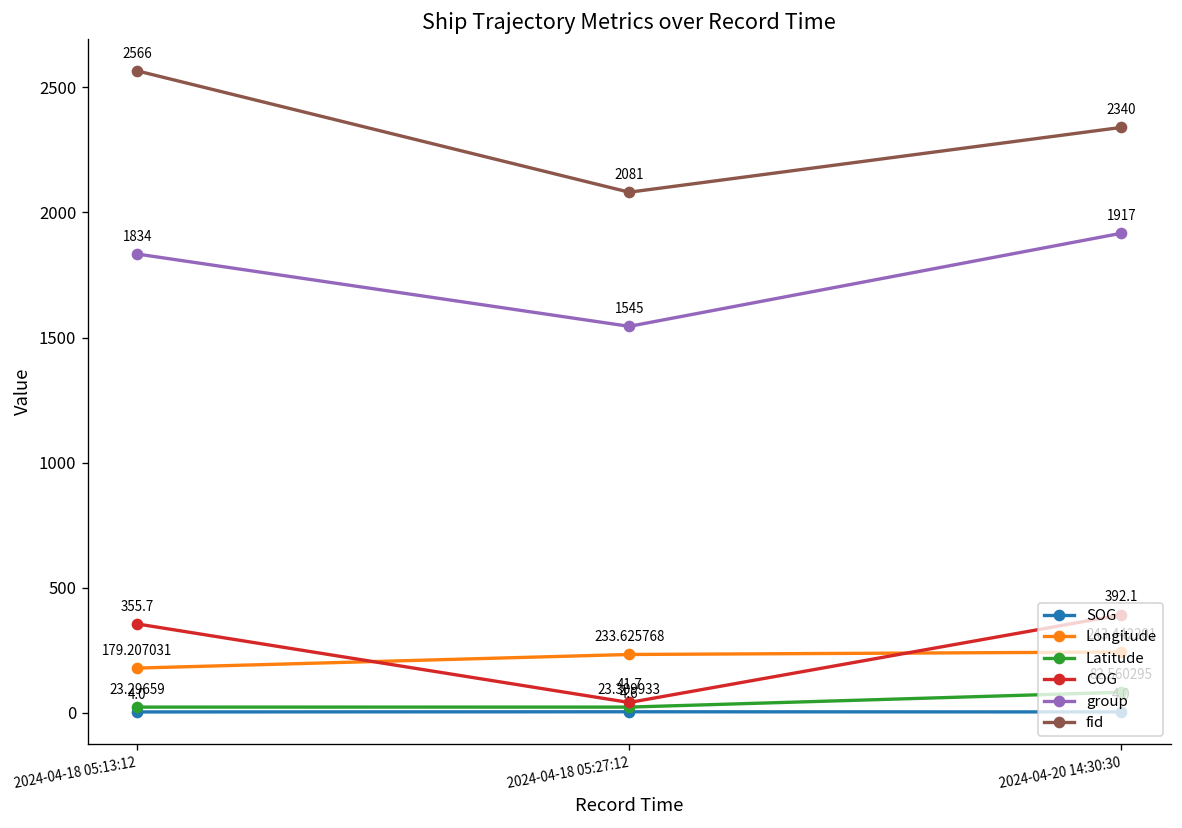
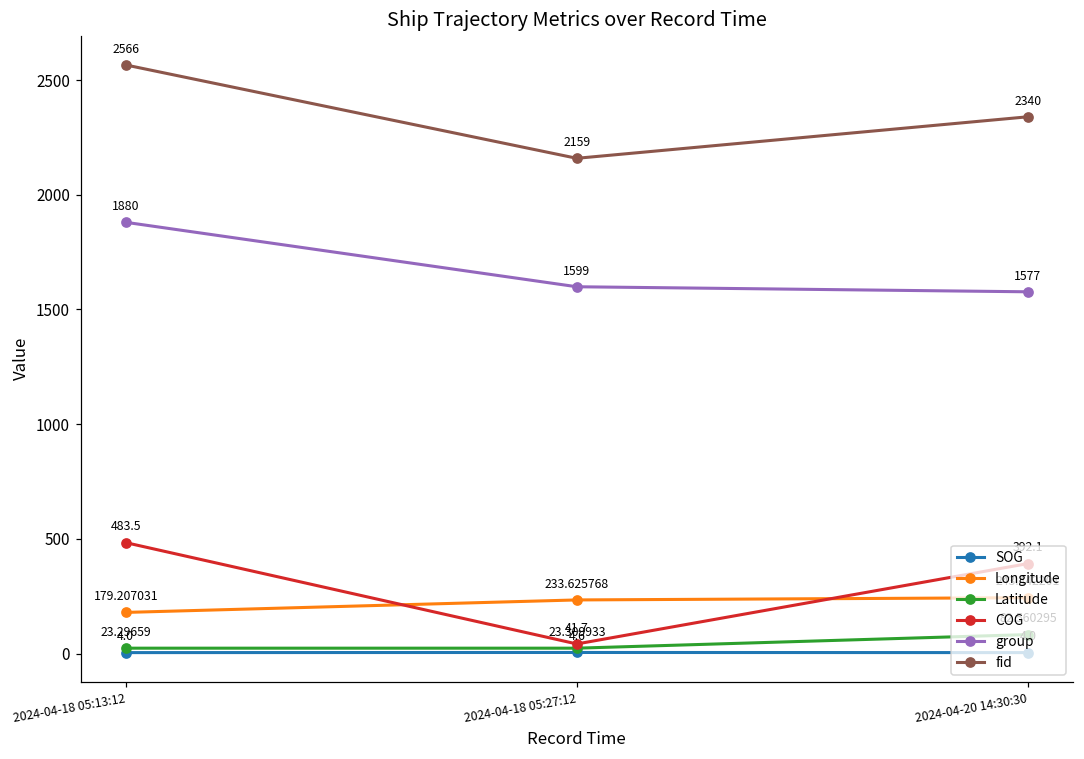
COG, 2024-04-18 05:13:12: 355.7 -> 483.5
group, 2024-04-18 05:13:12: 1834 -> 1880
group, 2024-04-18 05:27:12: 1545 -> 1599
fid, 2024-04-18 05:27:12: 2081 -> 2159
group, 2024-04-20 14:30:30: 1917 -> 1577
